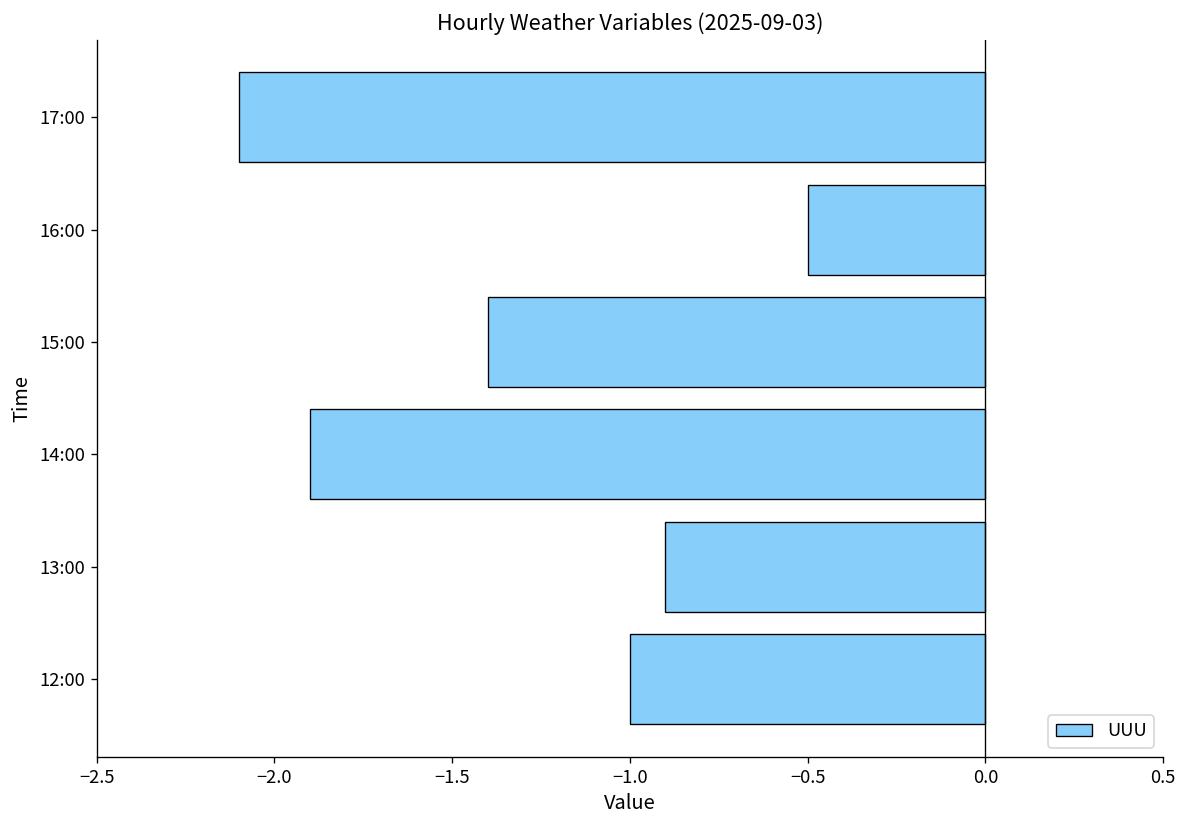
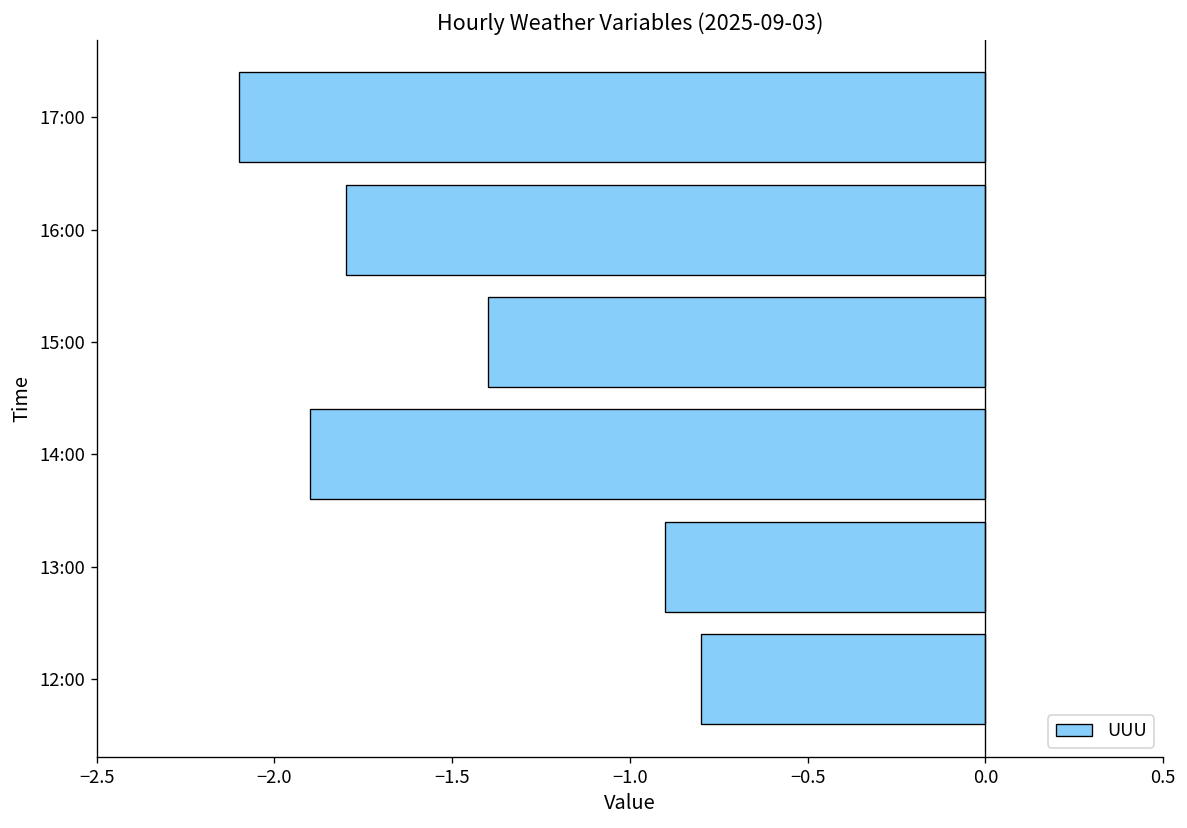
16:00: -0.5 -> -1.8
12:00: -1.0 -> -0.8
